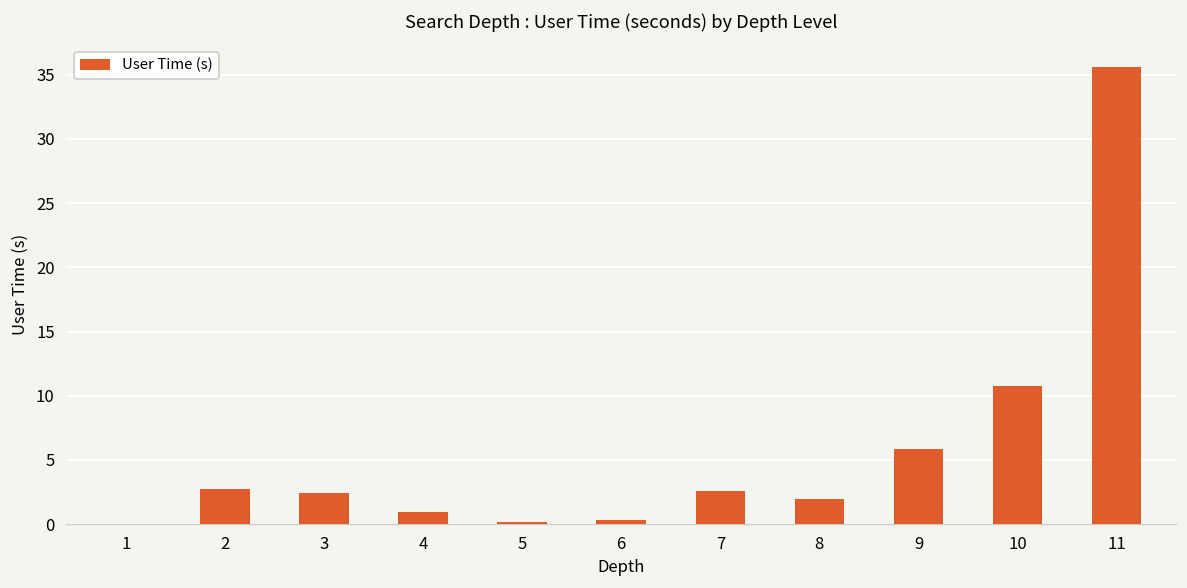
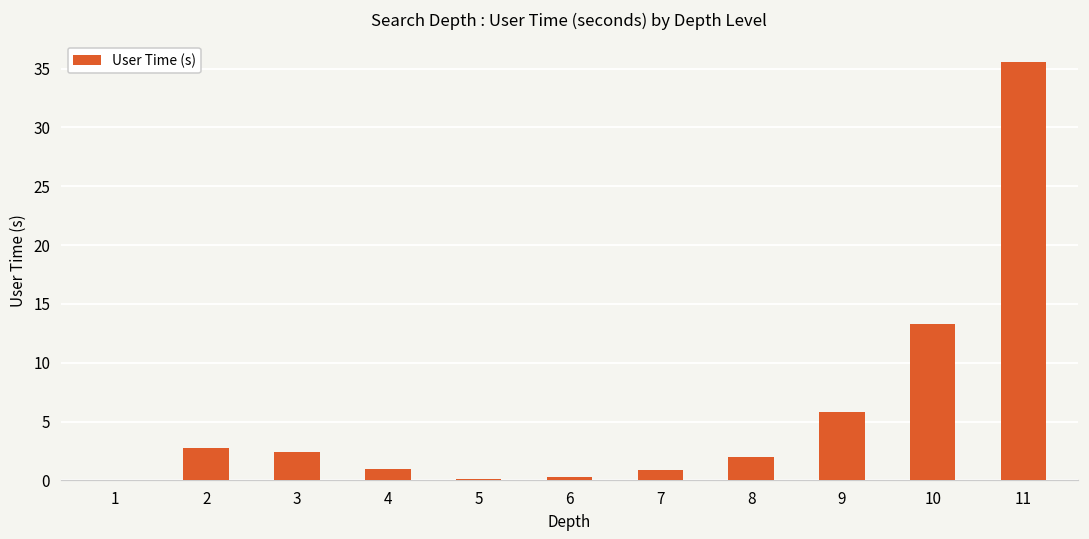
7: 2.6 -> 0.9
10: 10.8 -> 13.3
